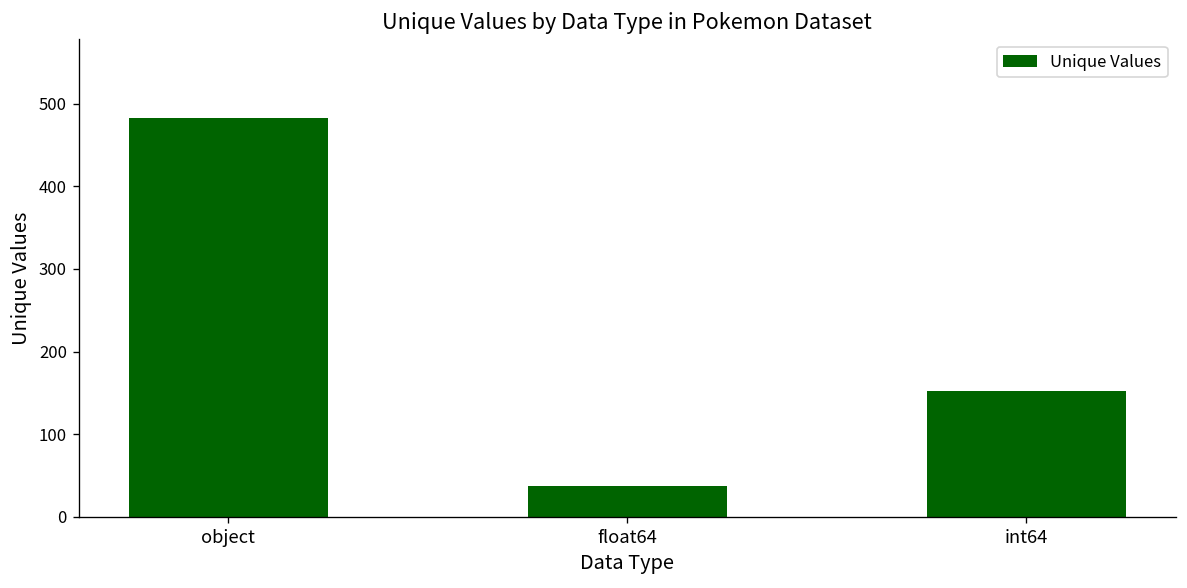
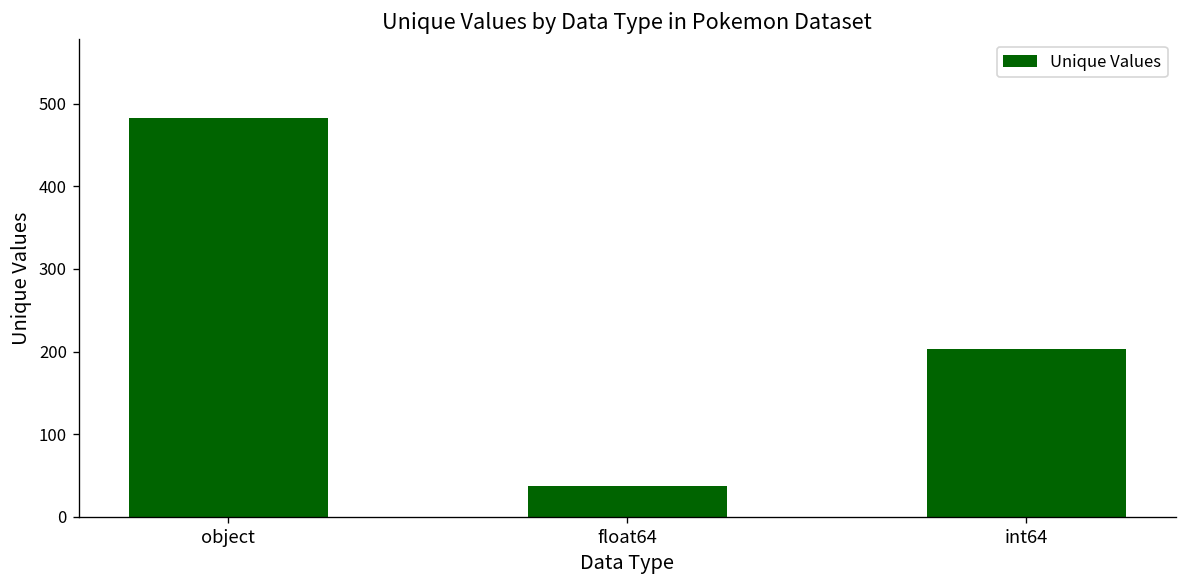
int64: 150 -> 200
